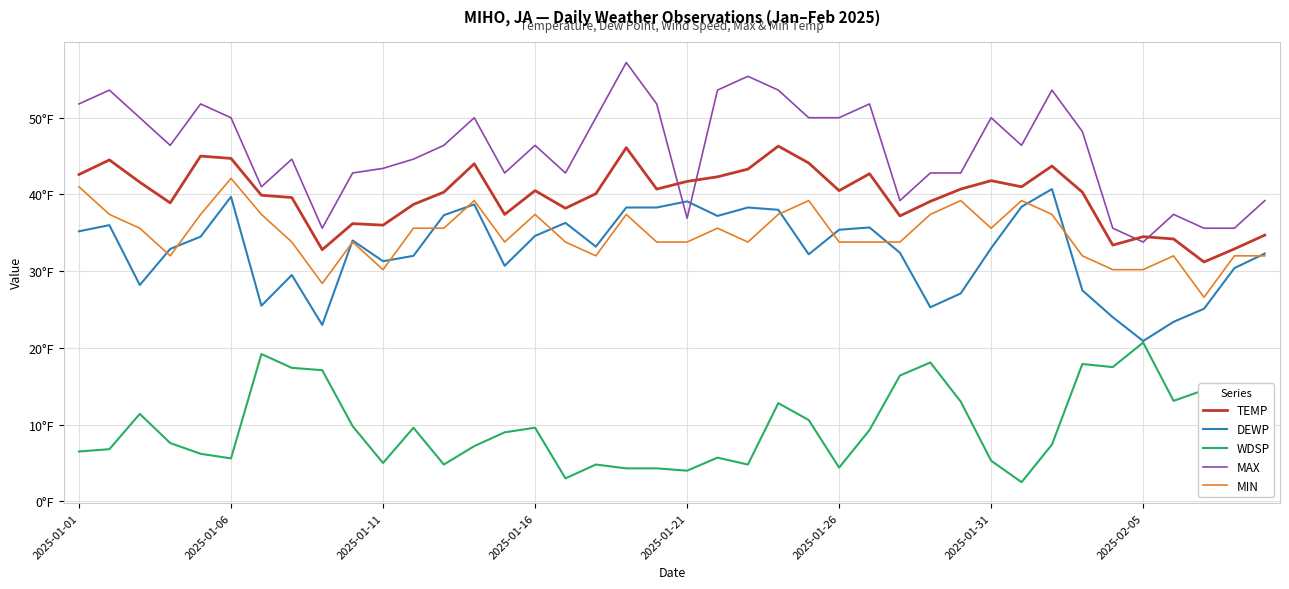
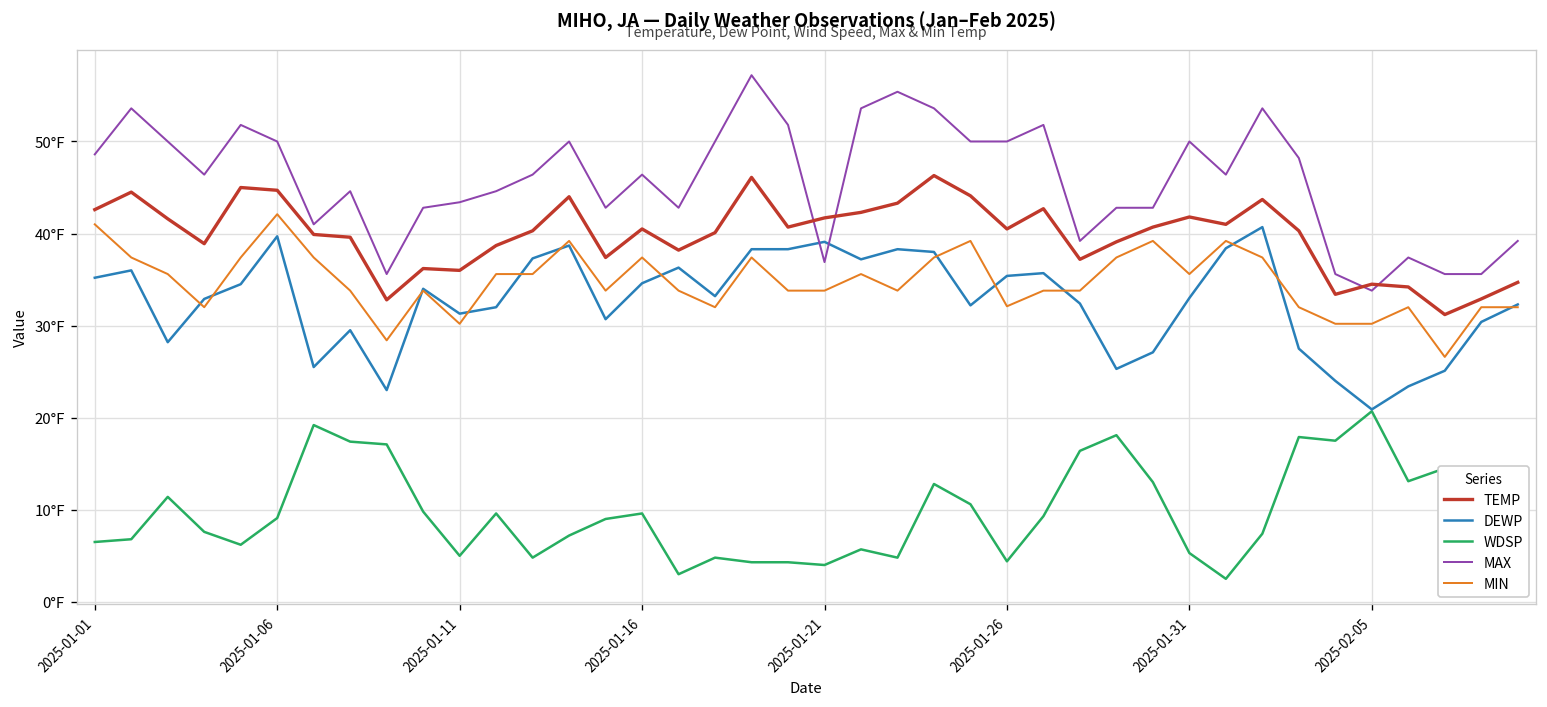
MAX, 2025-01-01: 52°F -> 49°F
WDSP, 2025-01-06: 6°F -> 9°F
MIN, 2025-01-26: 34°F -> 32°F
